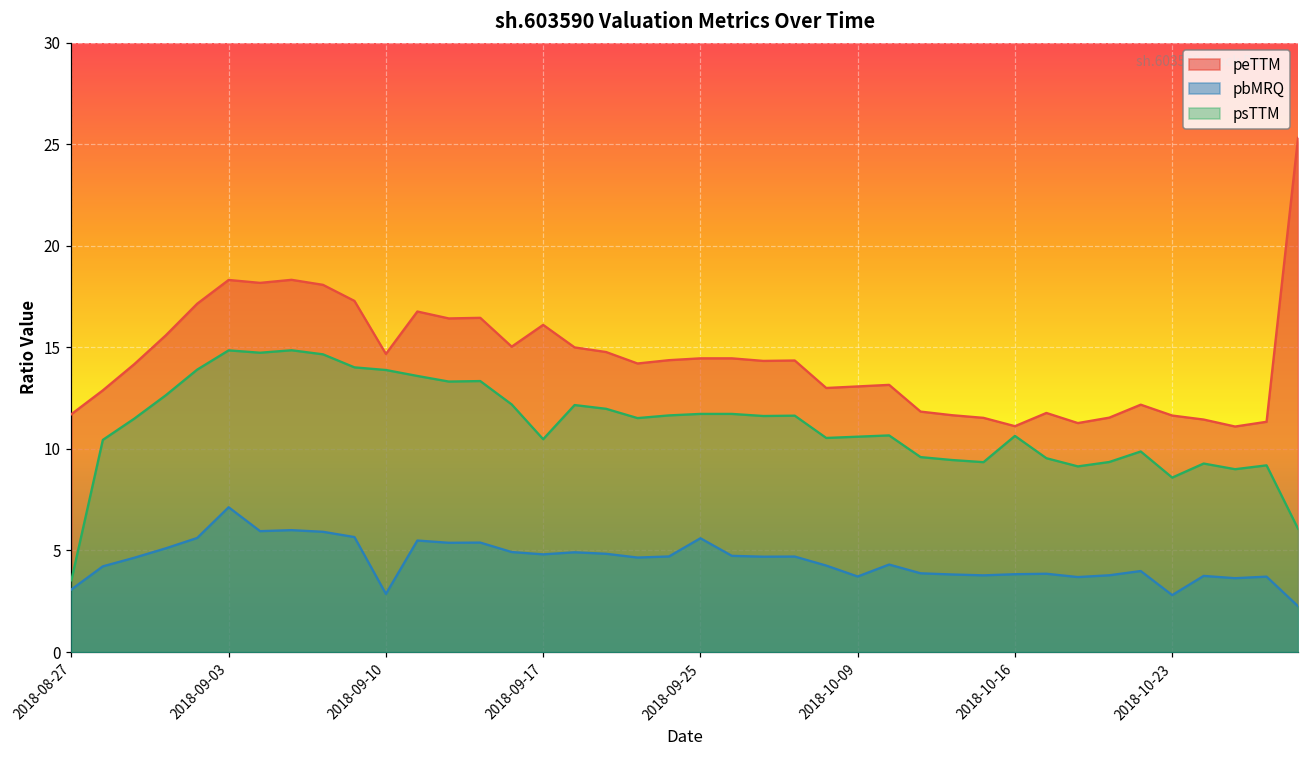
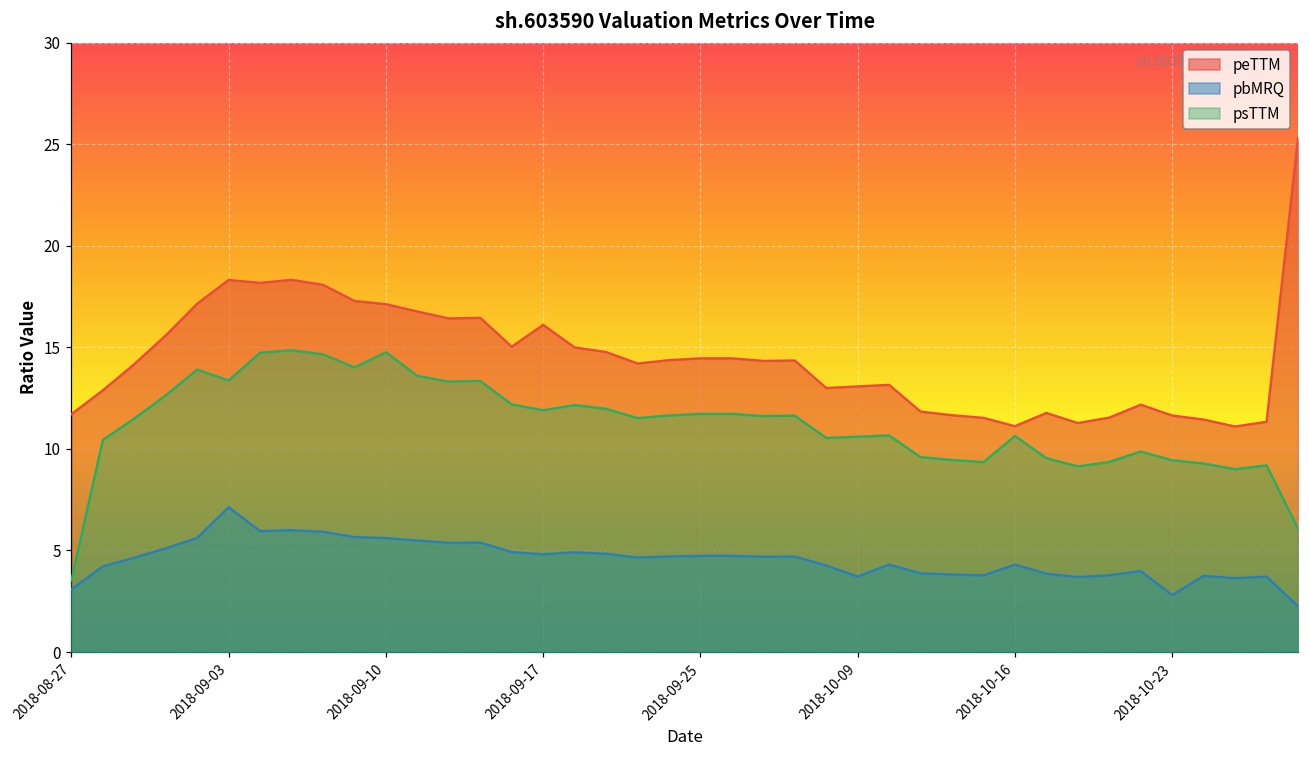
psTTM, 2018-09-03: 14.9 -> 13.4
peTTM, 2018-09-10: 14.7 -> 17.1
pbMRQ, 2018-09-10: 2.9 -> 5.6
psTTM, 2018-09-10: 13.9 -> 14.8
psTTM, 2018-09-17: 10.5 -> 11.9
pbMRQ, 2018-09-25: 5.6 -> 4.7
pbMRQ, 2018-10-16: 3.8 -> 4.3
psTTM, 2018-10-23: 8.6 -> 9.4
